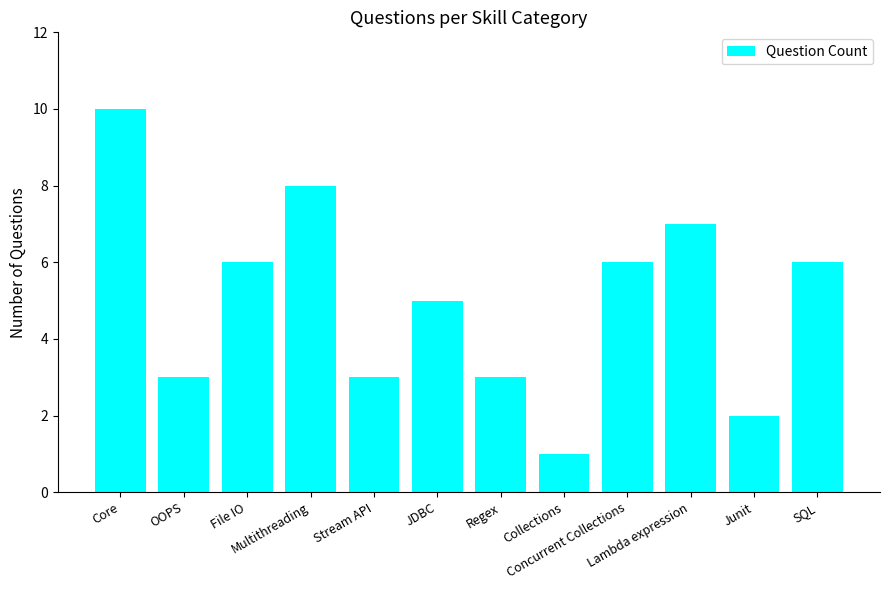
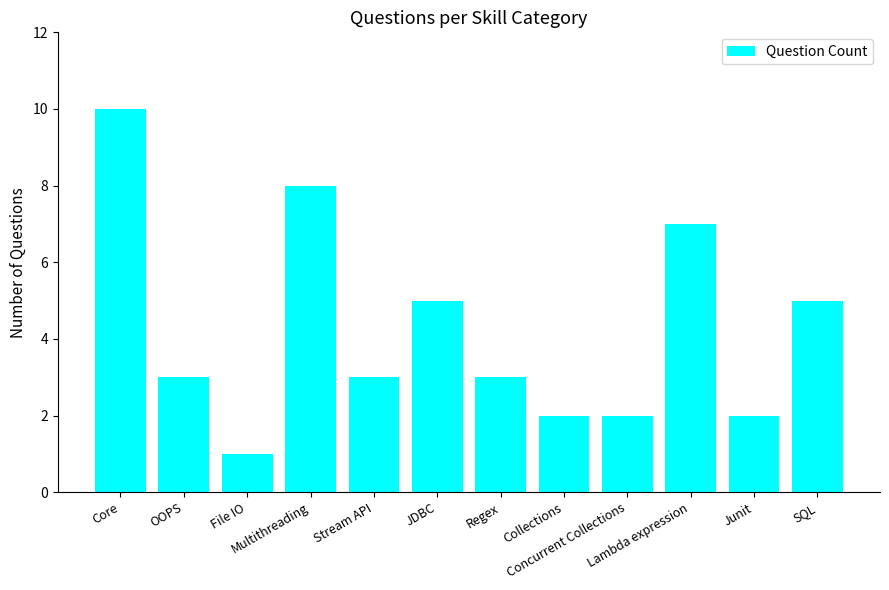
File IO: 6 -> 1
Collections: 1 -> 2
Concurrent Collections: 6 -> 2
SQL: 6 -> 5
